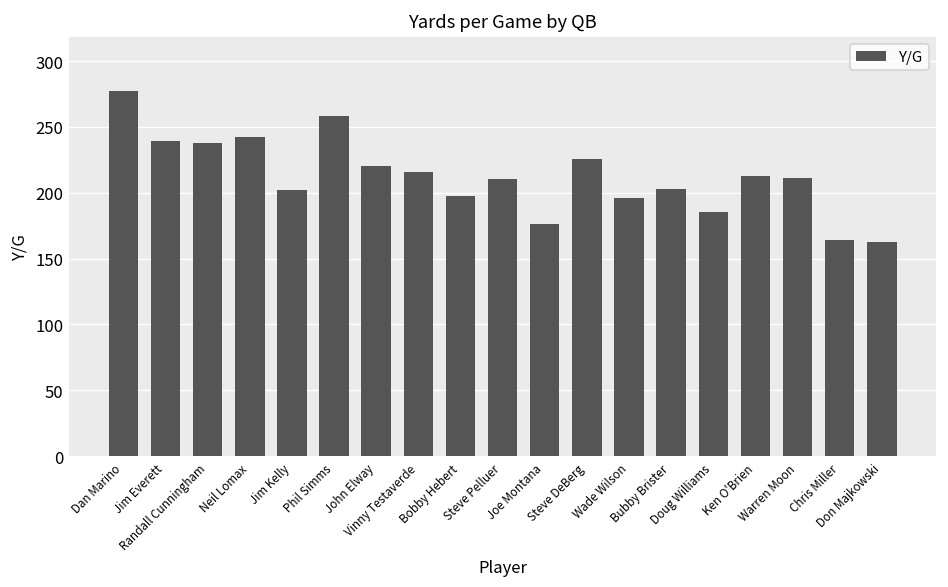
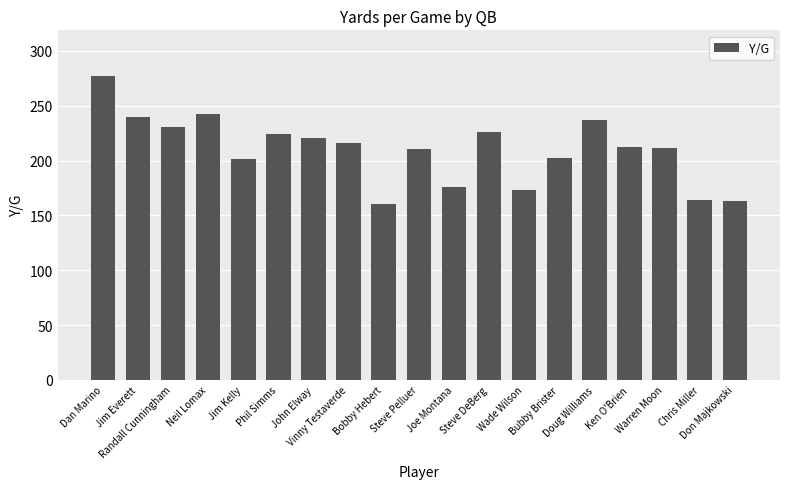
Randall Cunningham: 238 -> 230
Phil Simms: 258 -> 224
Bobby Hebert: 197 -> 161
Wade Wilson: 196 -> 174
Doug Williams: 185 -> 237
